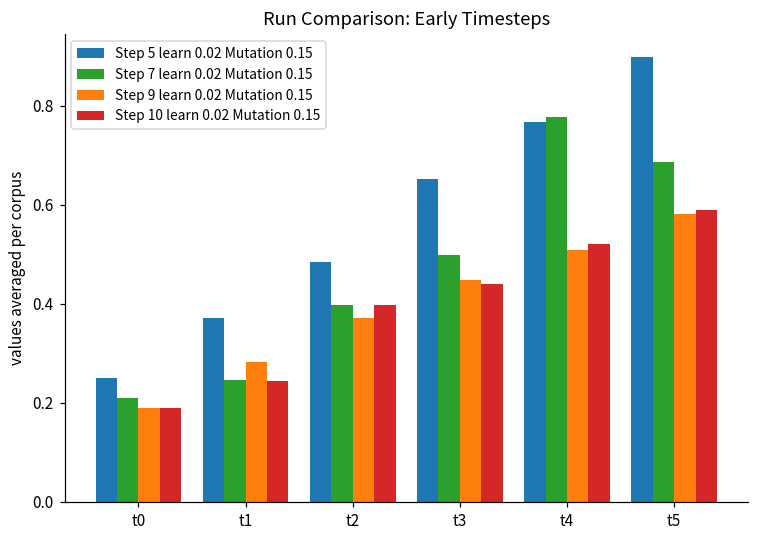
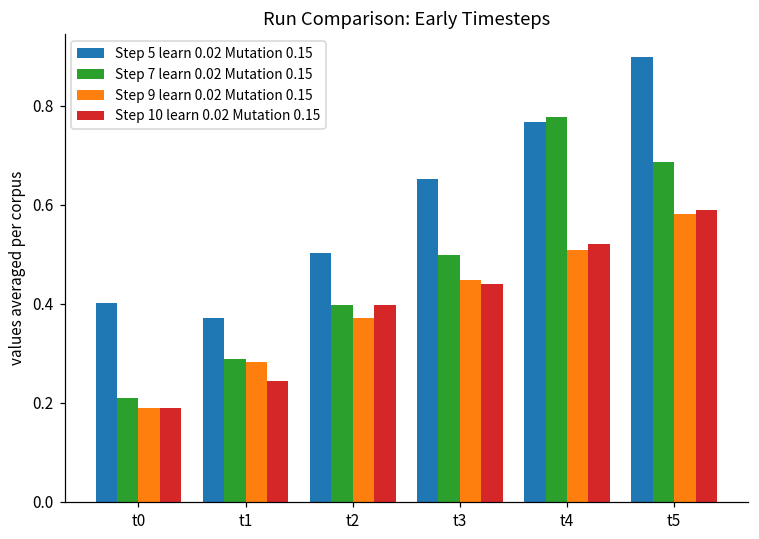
Step 5 learn 0.02 Mutation 0.15, t0: 0.25 -> 0.40
Step 7 learn 0.02 Mutation 0.15, t1: 0.25 -> 0.29
Step 5 learn 0.02 Mutation 0.15, t2: 0.48 -> 0.50
